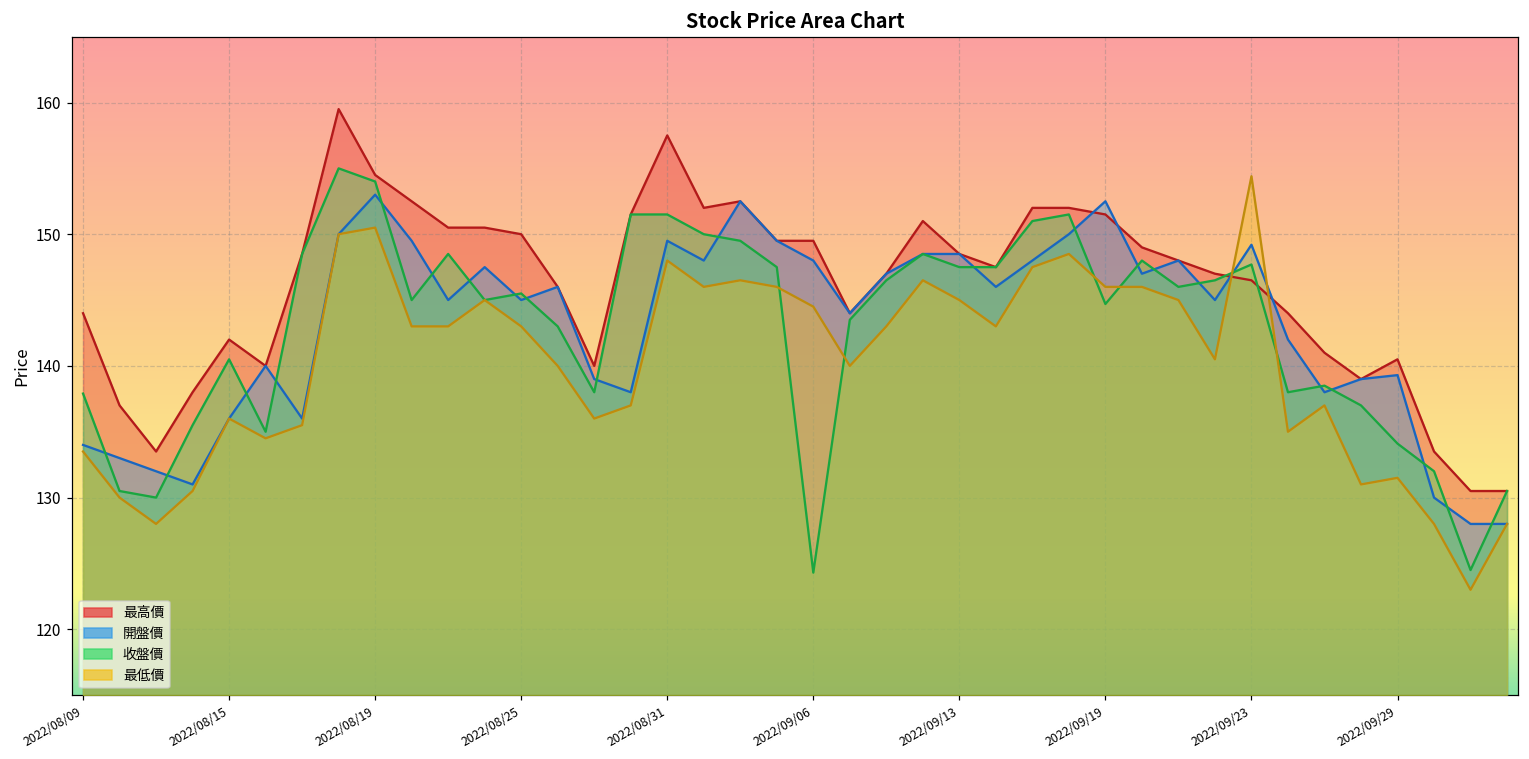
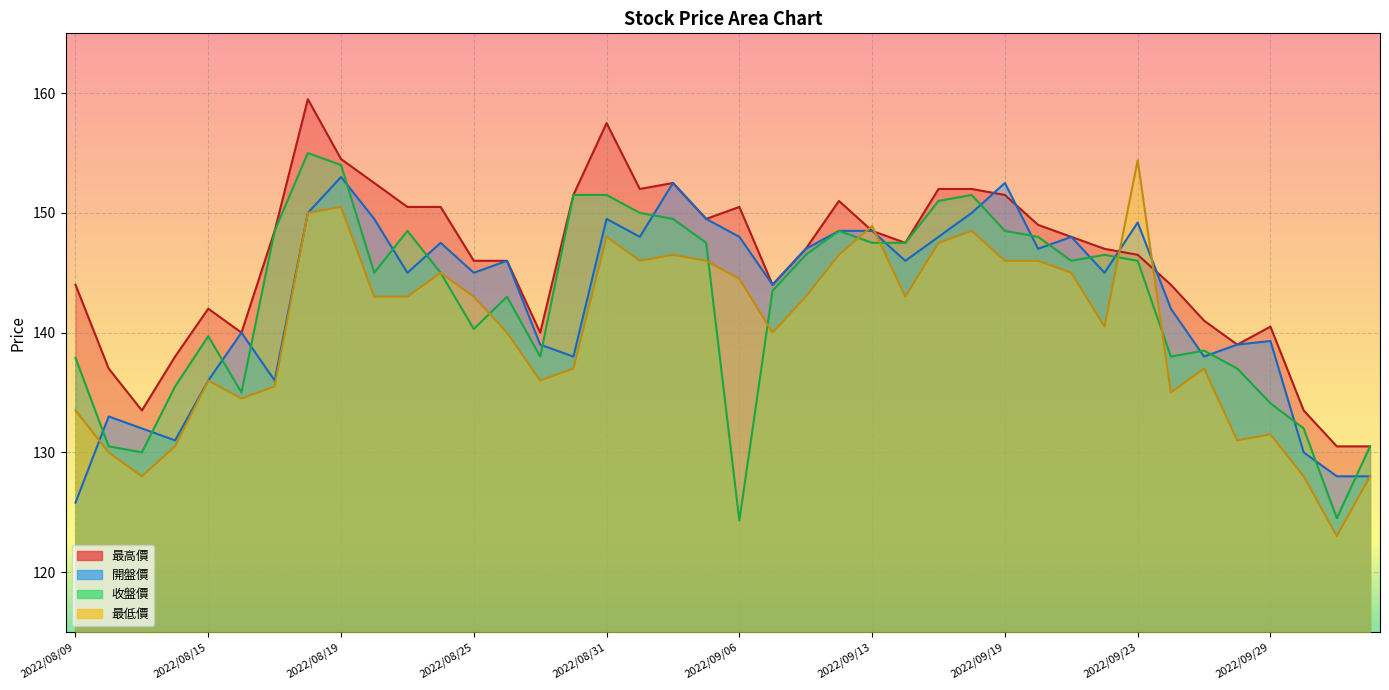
開盤價, 2022/08/09: 134.0 -> 125.8
收盤價, 2022/08/15: 140.5 -> 139.7
最高價, 2022/08/25: 150 -> 146
收盤價, 2022/08/25: 145.5 -> 140.3
最高價, 2022/09/06: 149.5 -> 150.5
最低價, 2022/09/13: 145.0 -> 148.9
收盤價, 2022/09/19: 144.7 -> 148.5
收盤價, 2022/09/23: 147.7 -> 146.0
